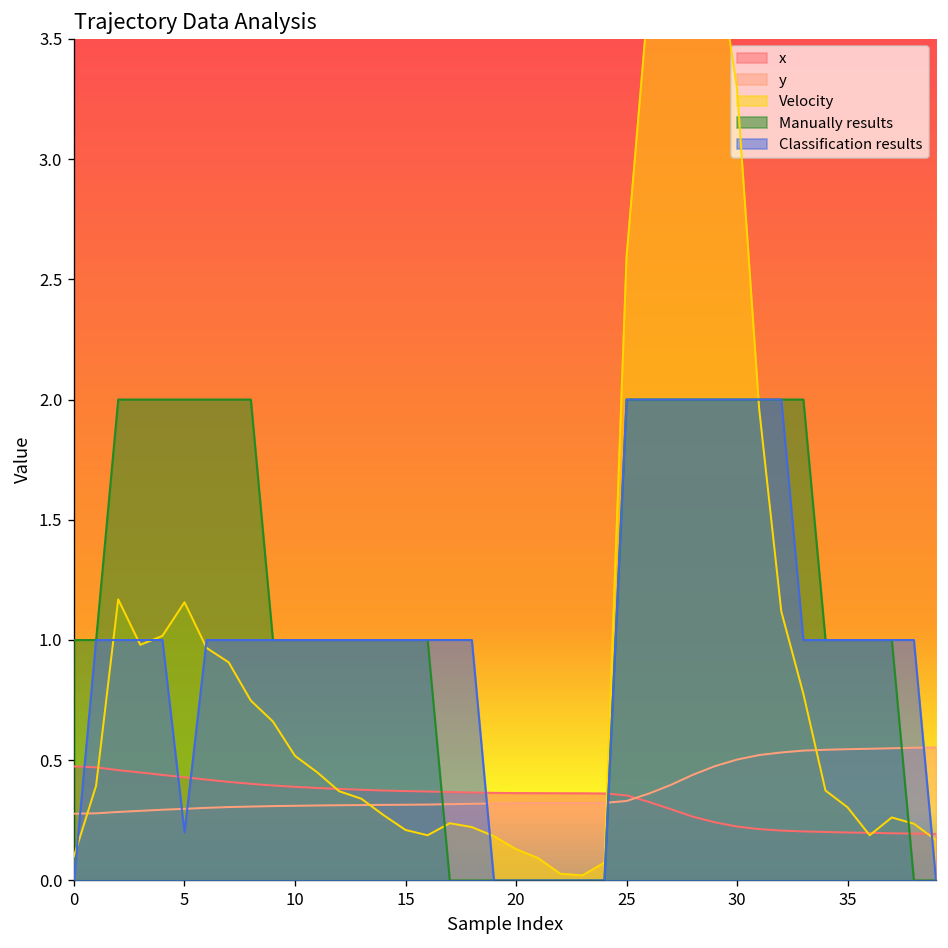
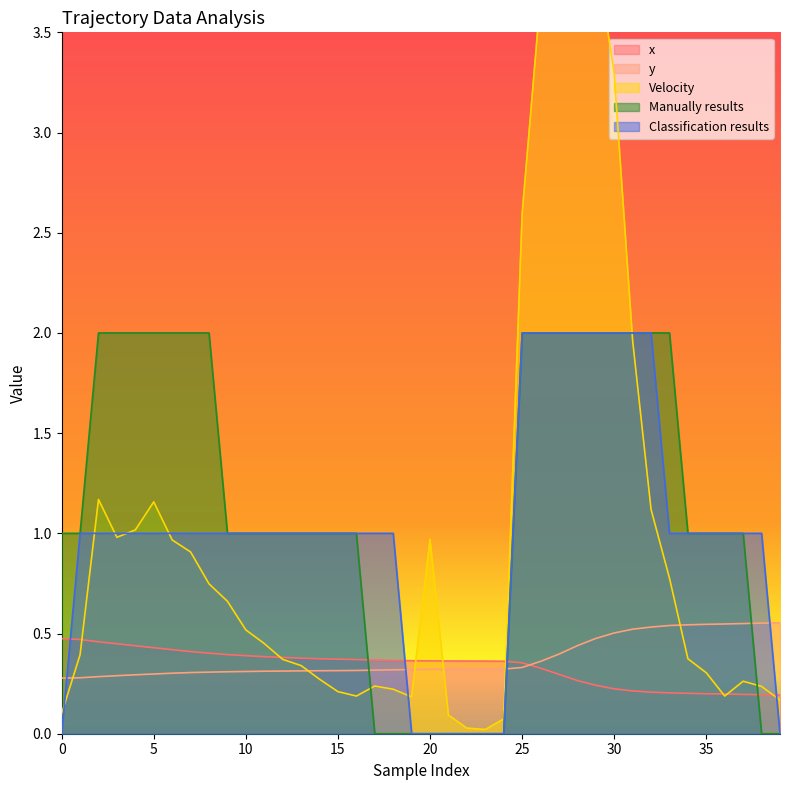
Classification results, 5: 0.2 -> 1.0
Velocity, 20: 0.13 -> 0.97
